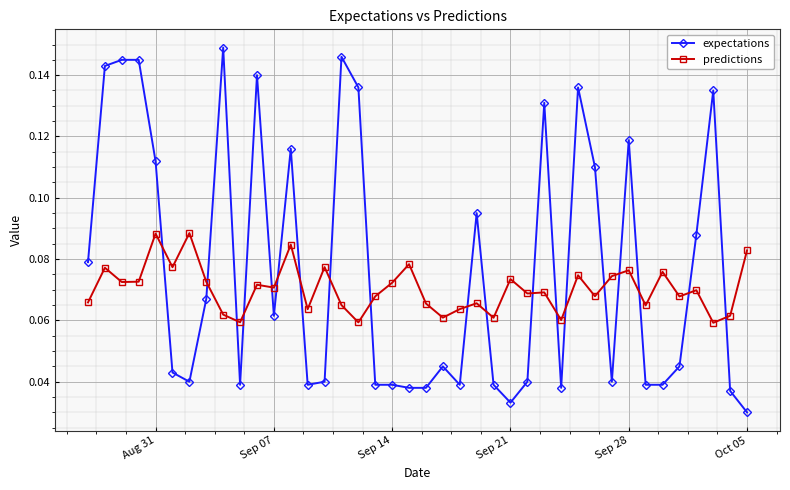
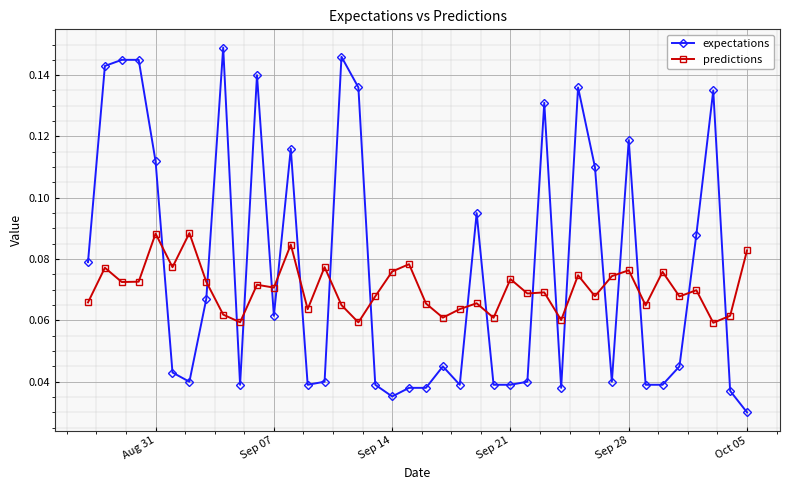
expectations, Sep 14: 0.039 -> 0.035
predictions, Sep 14: 0.072 -> 0.076
expectations, Sep 21: 0.033 -> 0.039
